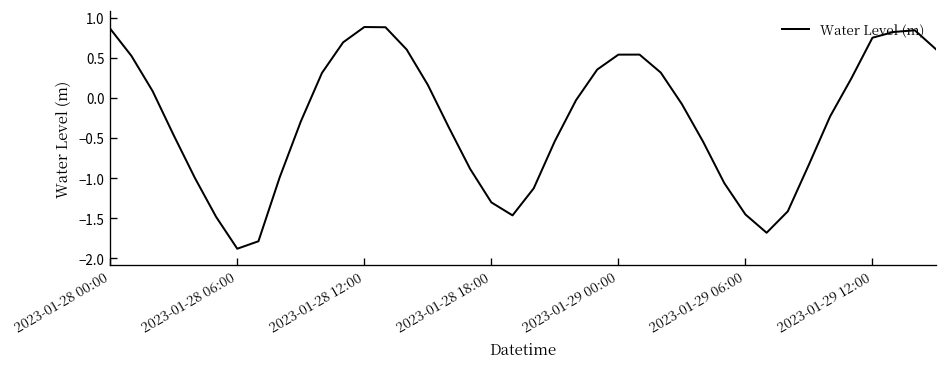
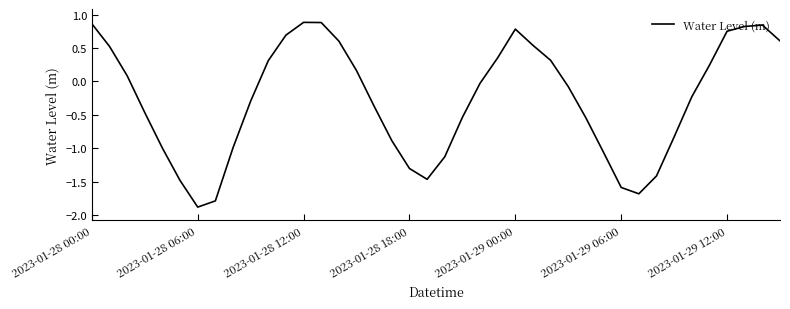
2023-01-29 00:00: 0.5 -> 0.8
2023-01-29 06:00: -1.5 -> -1.6
